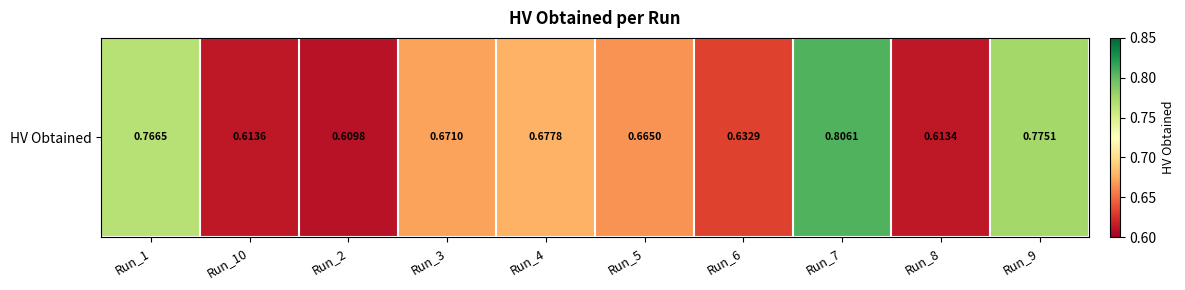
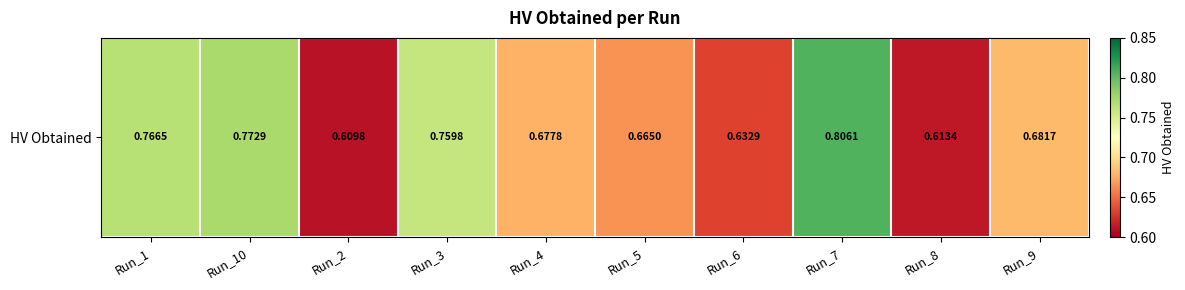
HV Obtained, Run_10: 0.6136 -> 0.7729
HV Obtained, Run_3: 0.6710 -> 0.7598
HV Obtained, Run_9: 0.7751 -> 0.6817
